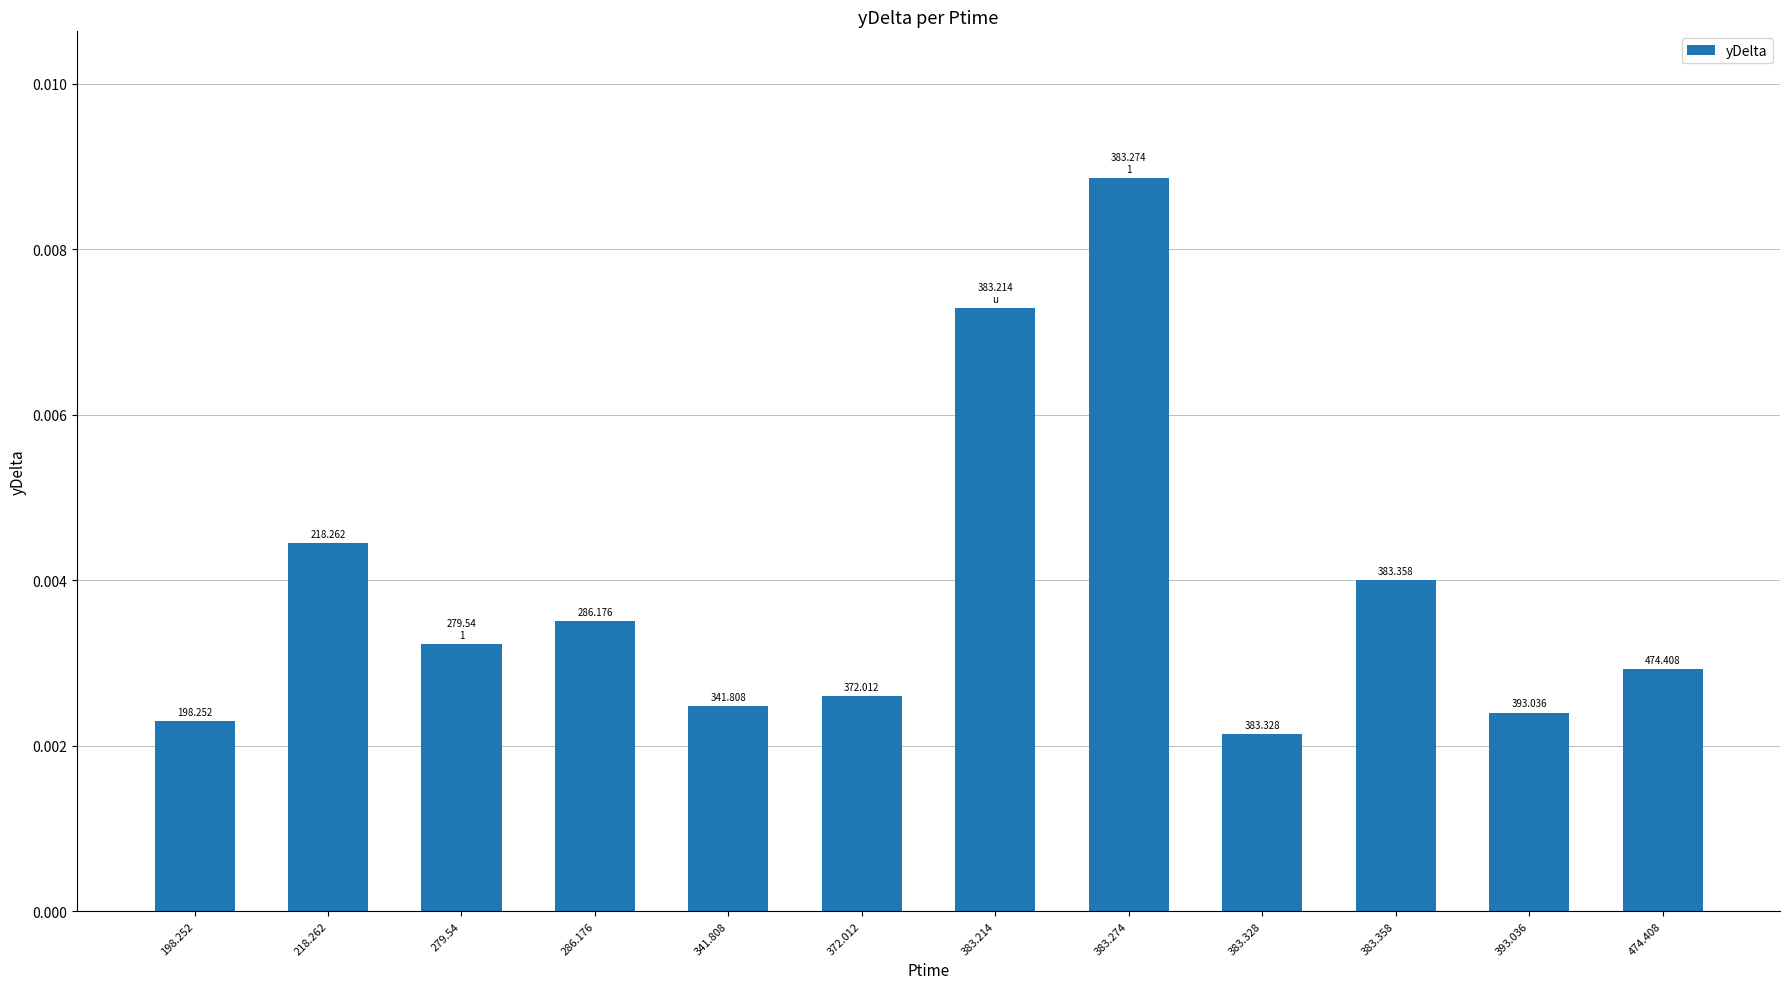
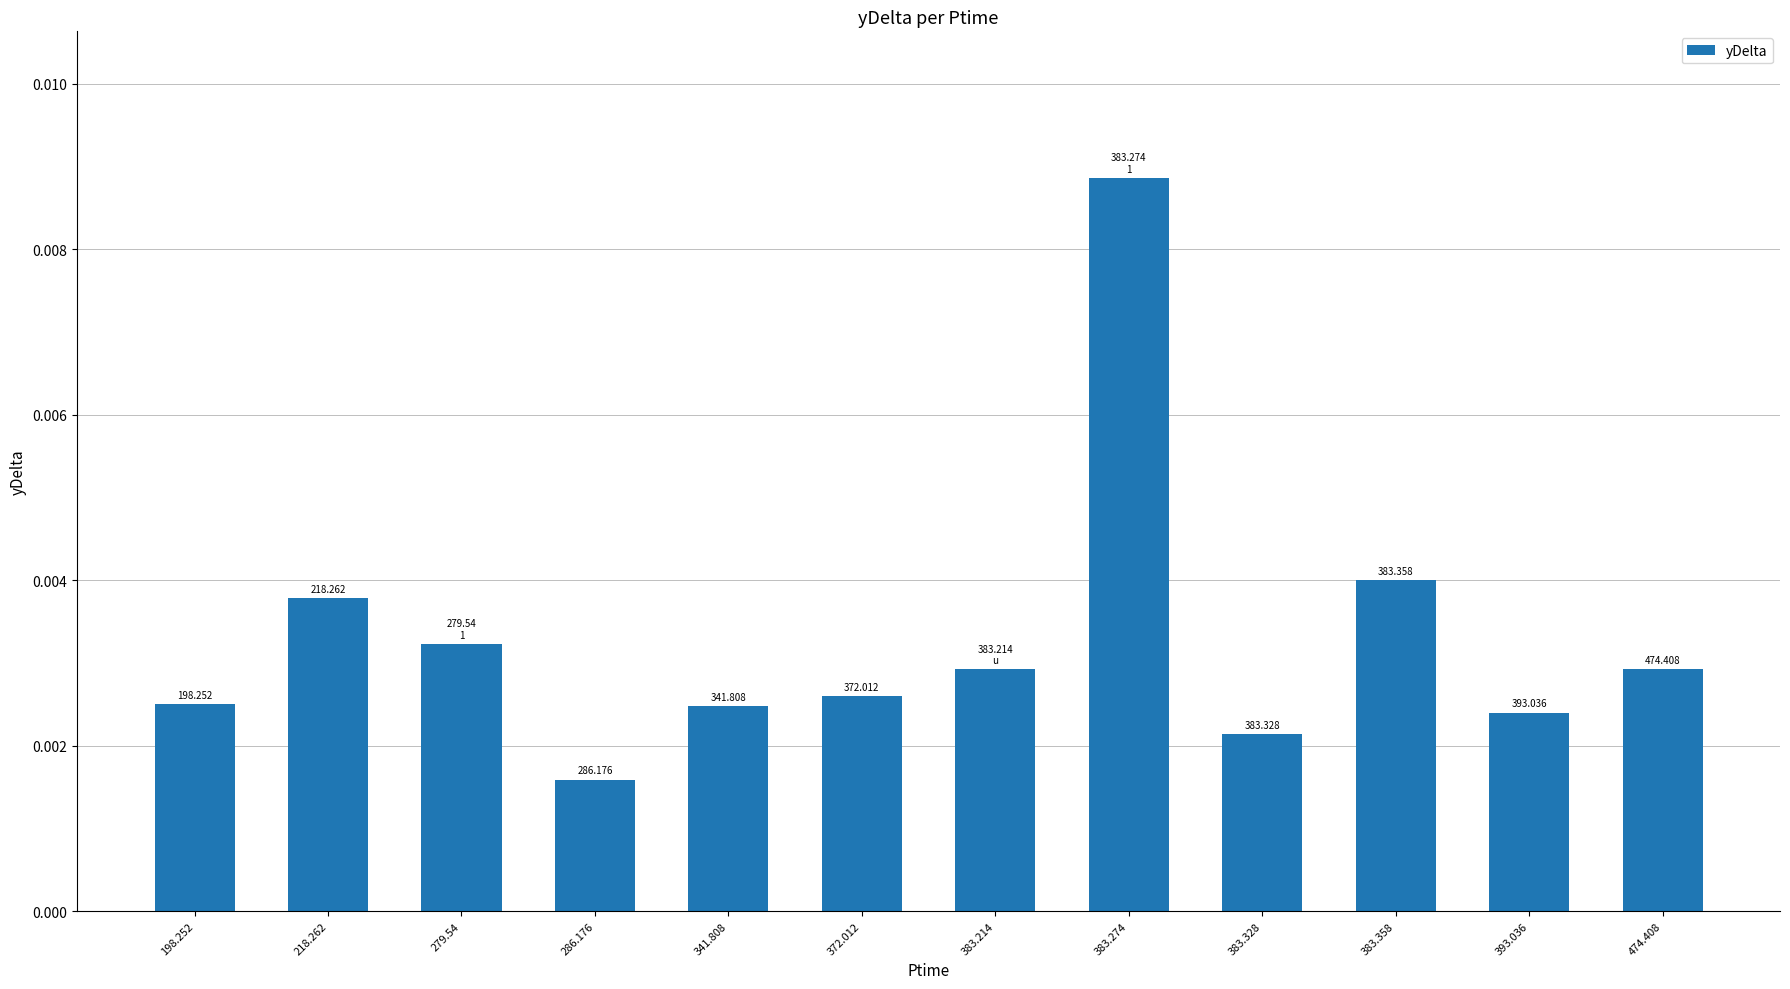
198.252: 0.0023 -> 0.0025
218.262: 0.0045 -> 0.0038
286.176: 0.0035 -> 0.0016
383.214: 0.0073 -> 0.0029
